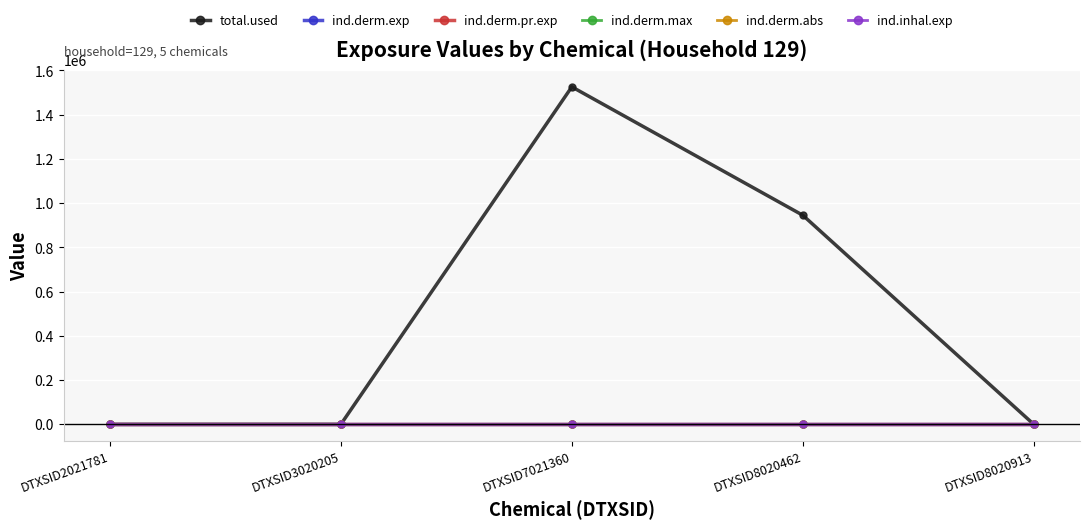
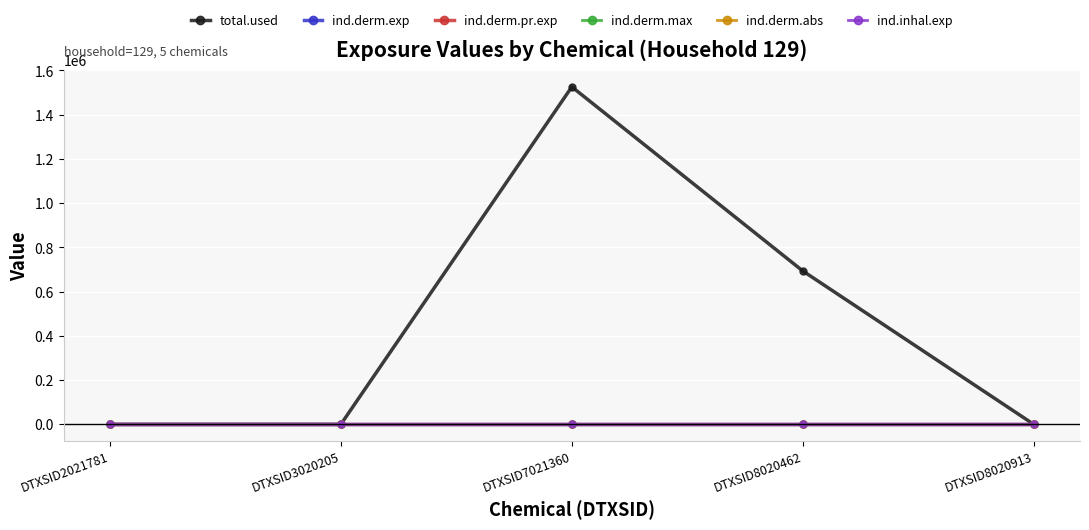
total.used, DTXSID8020462: 950000 -> 690000
